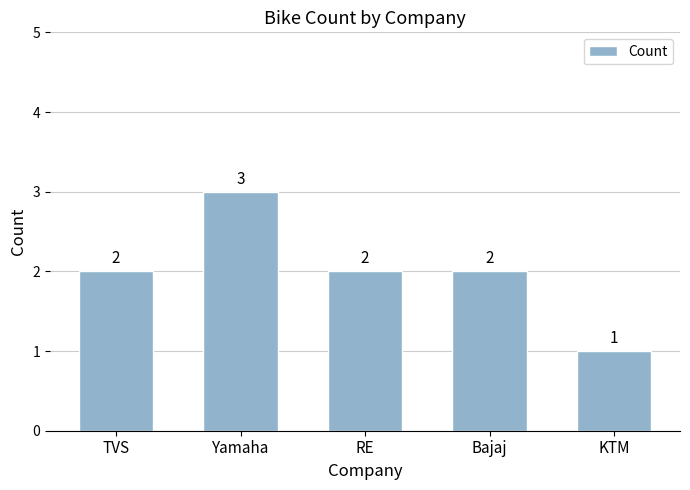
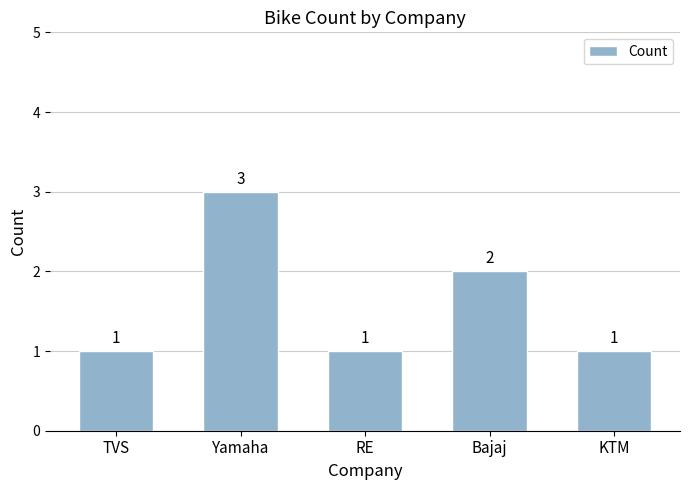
TVS: 2 -> 1
RE: 2 -> 1
